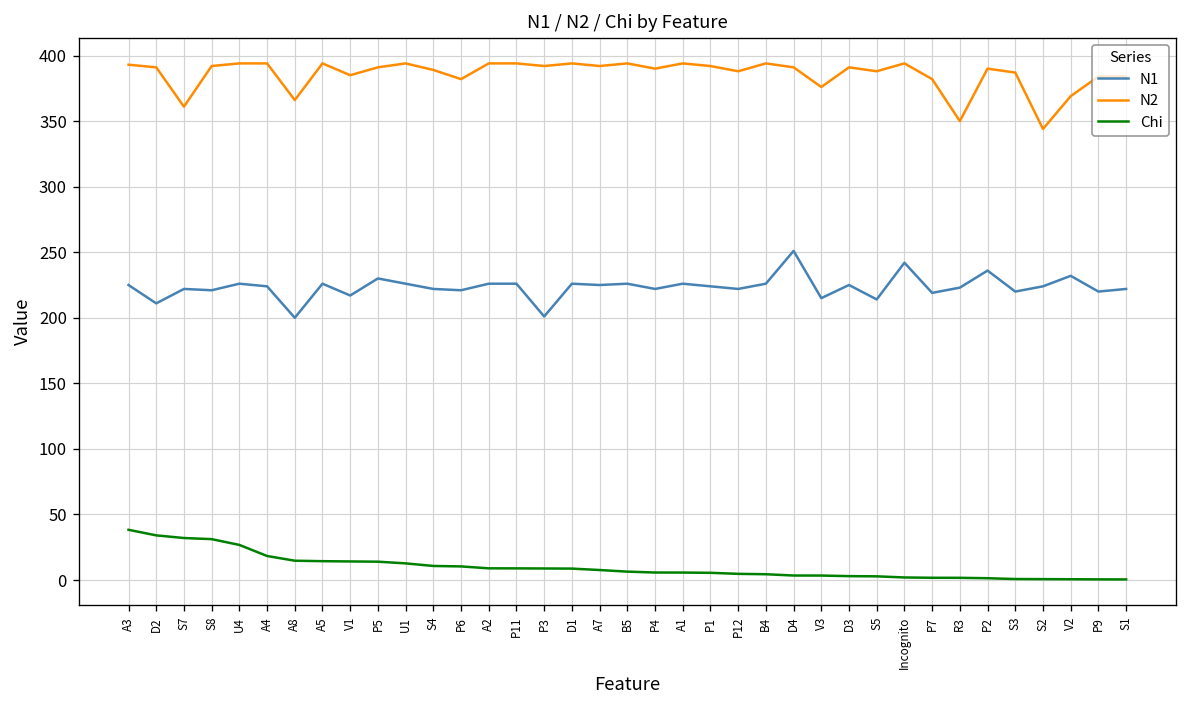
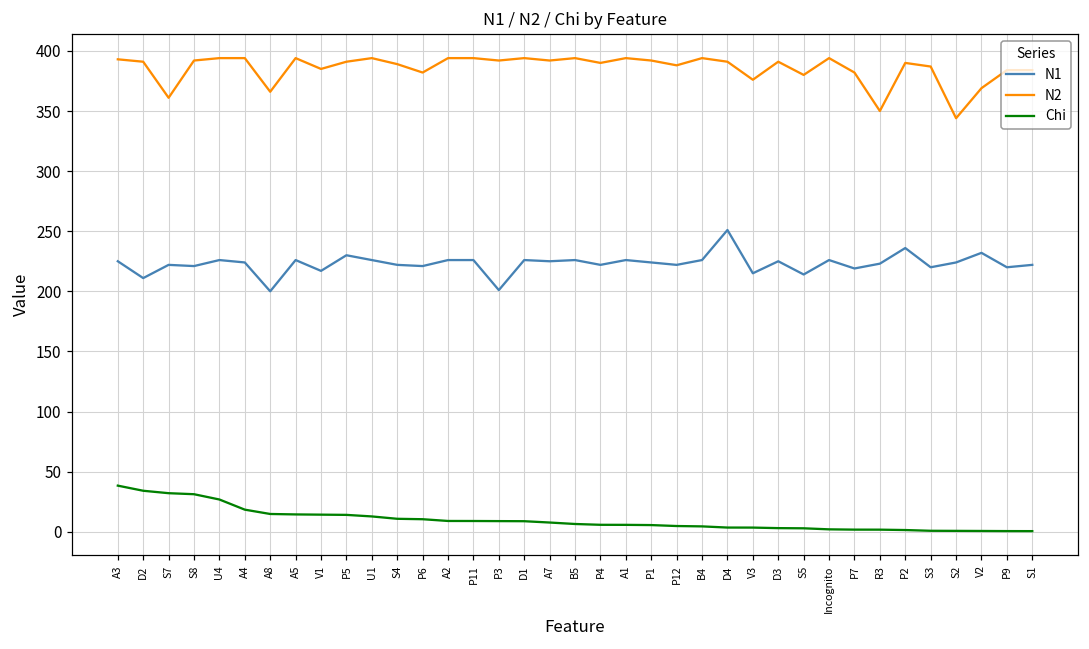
N2, S5: 388 -> 380
N1, Incognito: 242 -> 226
